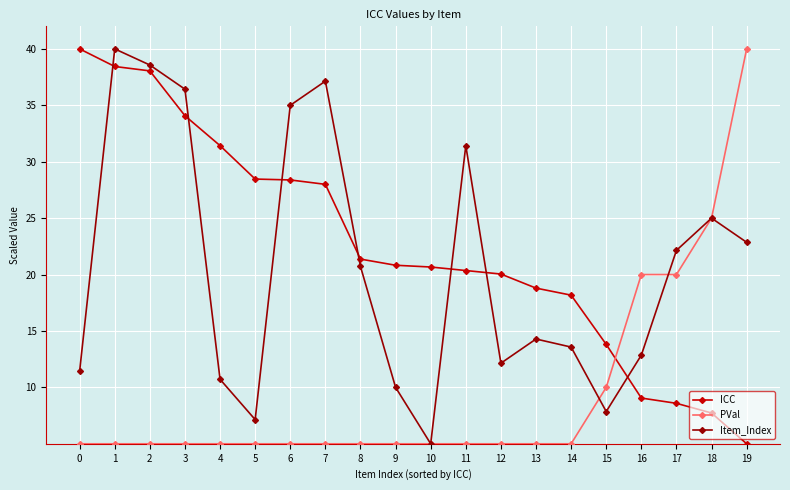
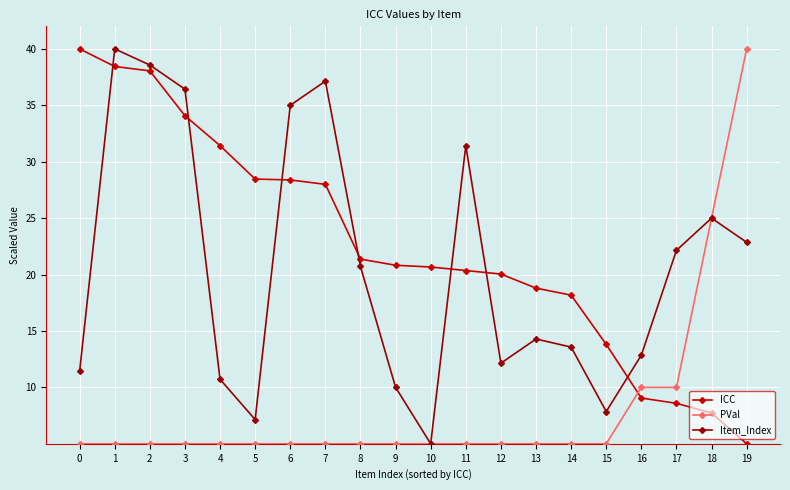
PVal, 15: 10.0 -> 5.0
PVal, 16: 20.0 -> 10.0
PVal, 17: 20.0 -> 10.0
